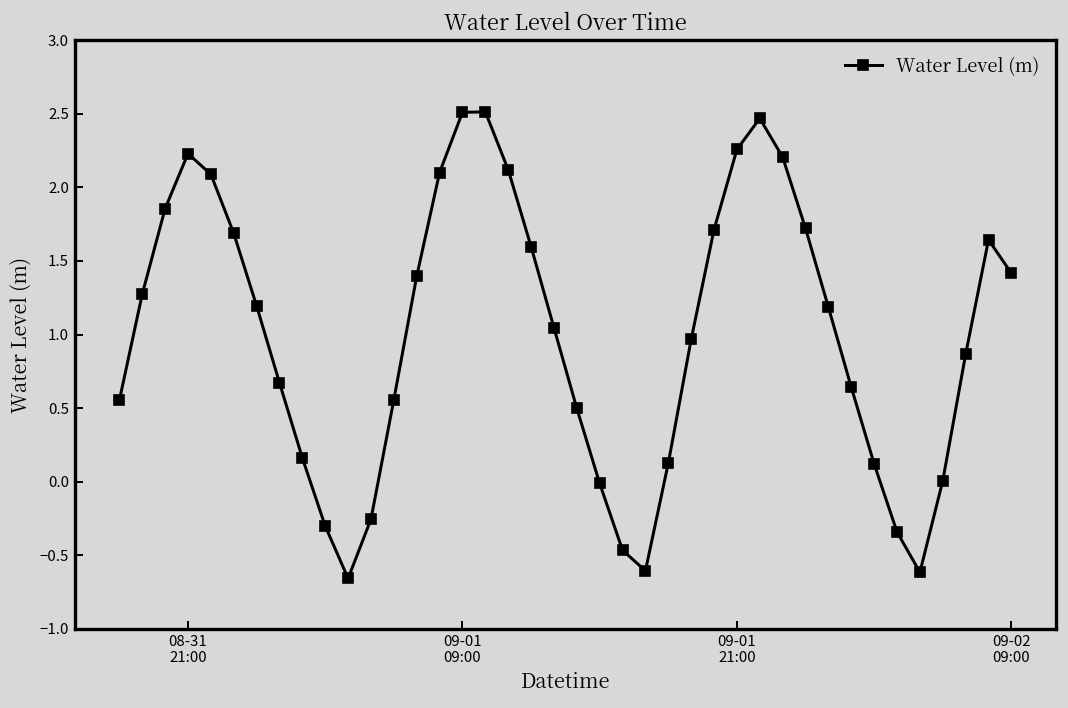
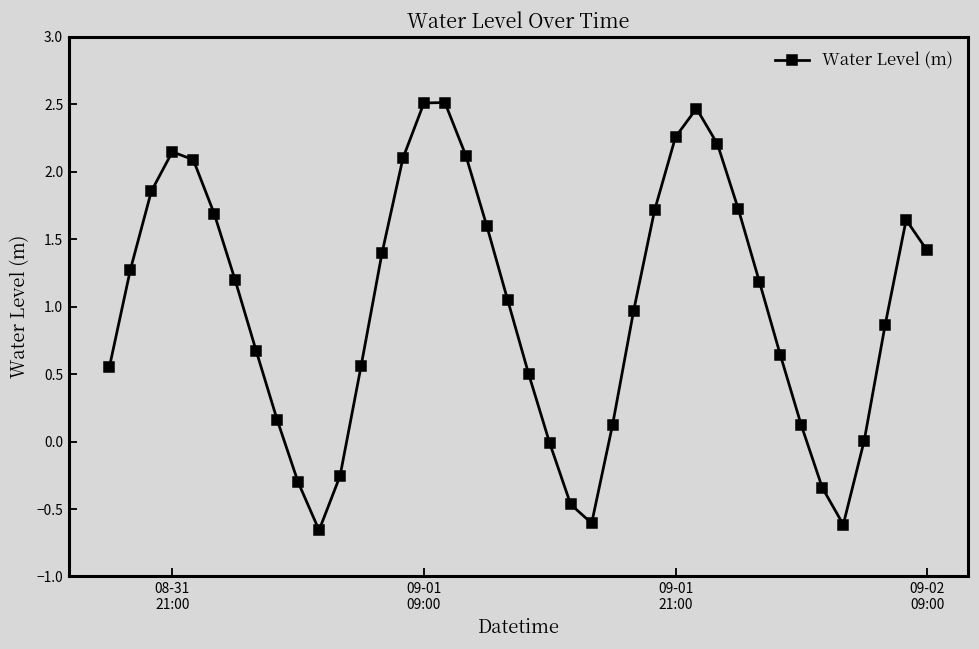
08-31 21:00: 2.23 -> 2.15
